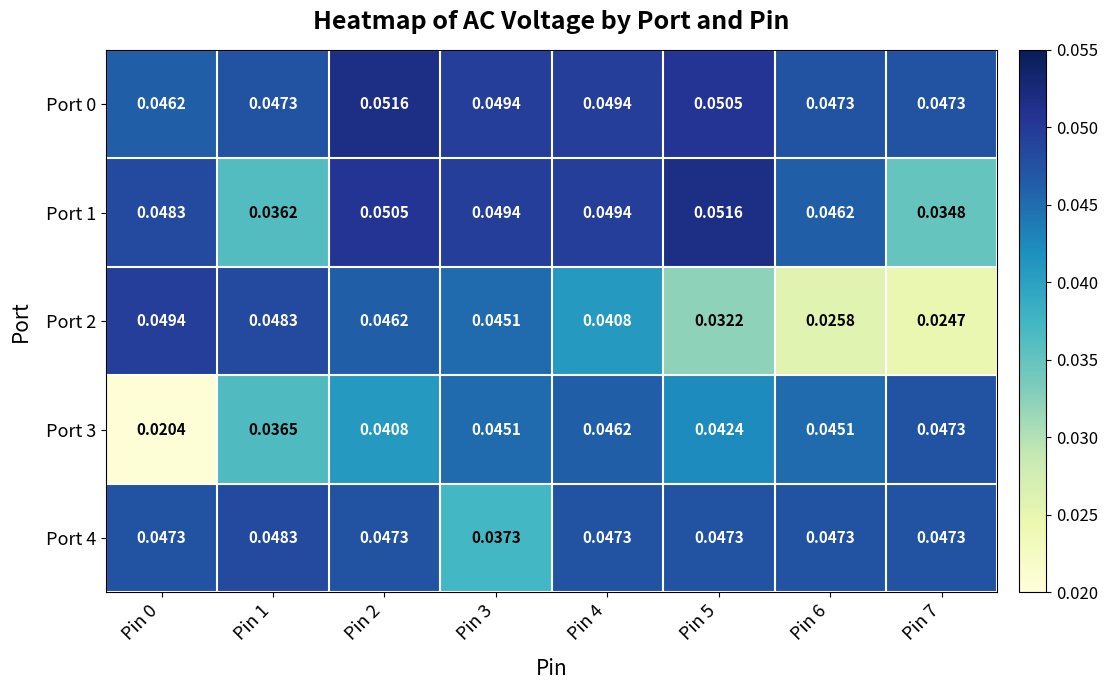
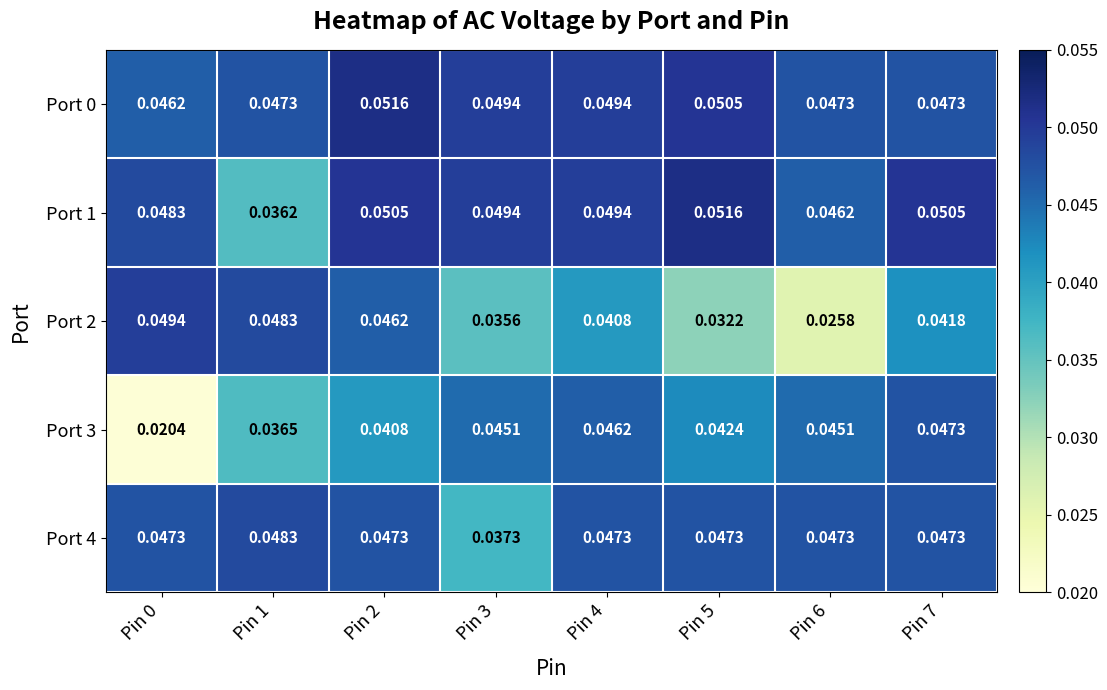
Port 1, Pin 7: 0.0348 -> 0.0505
Port 2, Pin 3: 0.0451 -> 0.0356
Port 2, Pin 7: 0.0247 -> 0.0418
